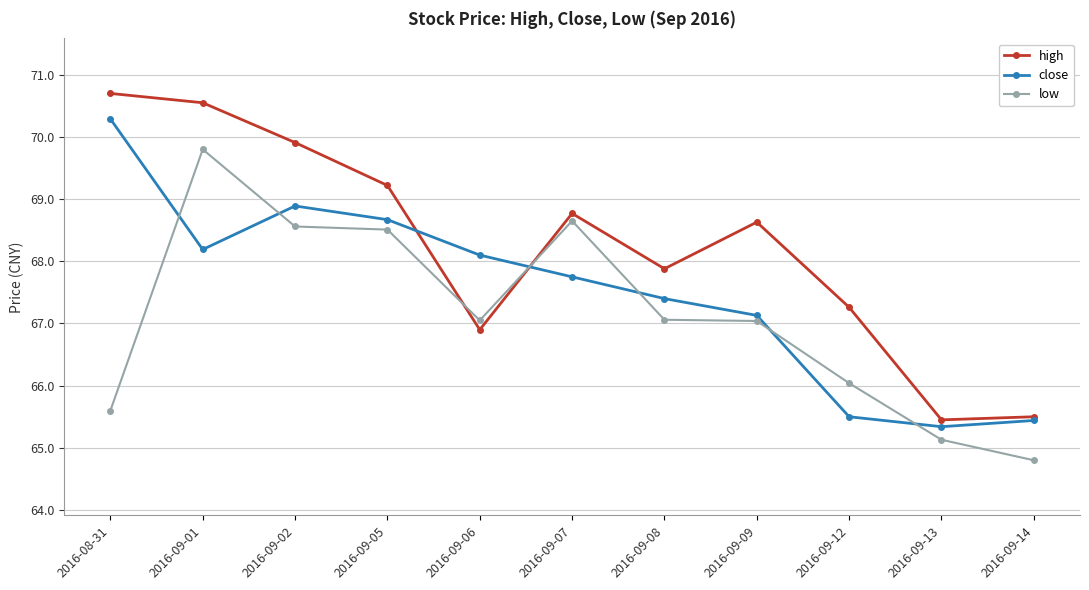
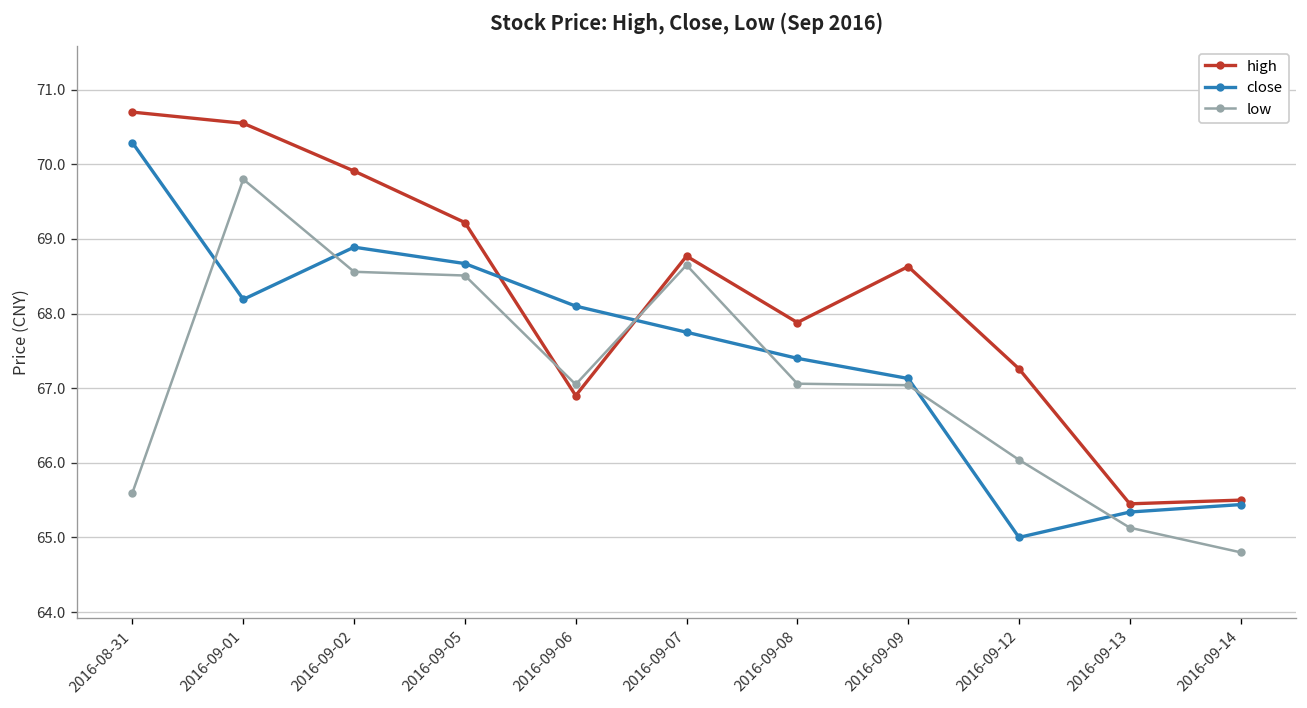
close, 2016-09-12: 65.5 -> 65.0
